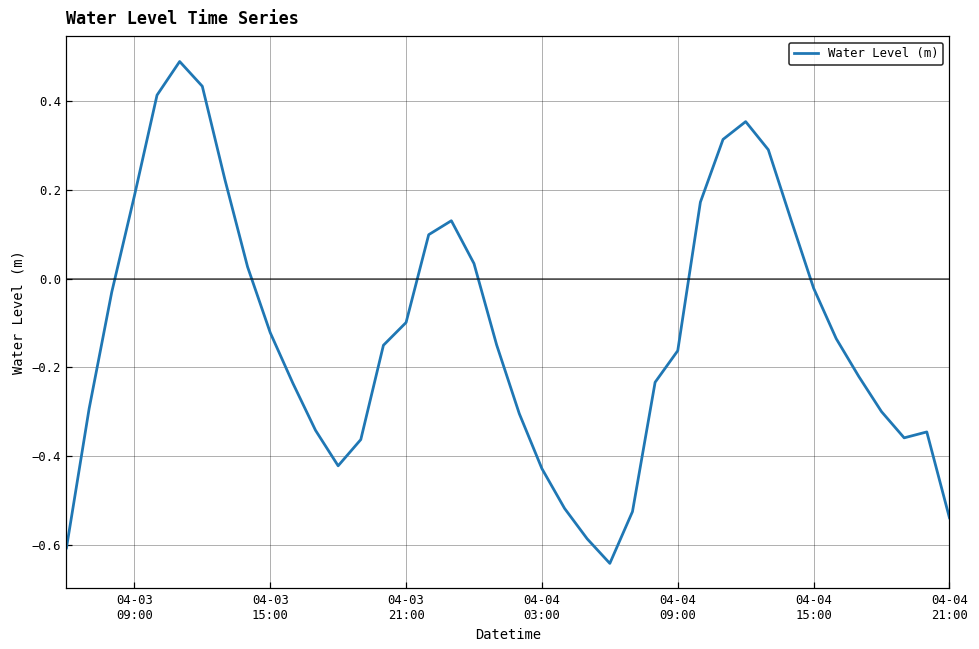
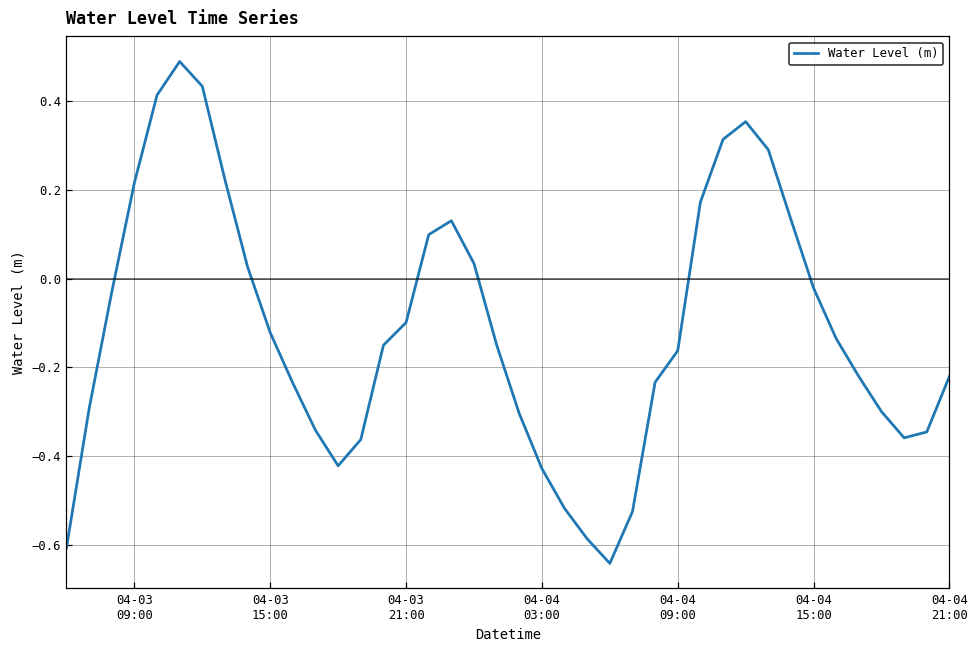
04-03 09:00: 0.19 -> 0.22
04-04 21:00: -0.54 -> -0.22
